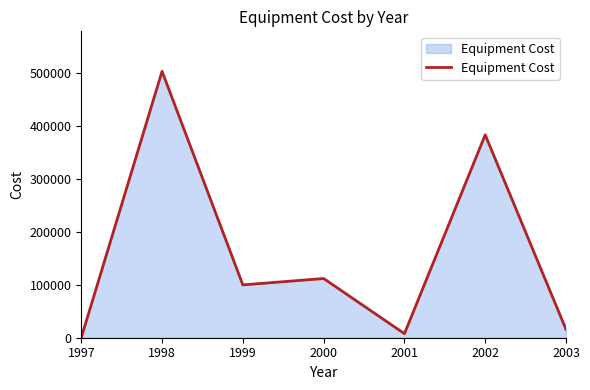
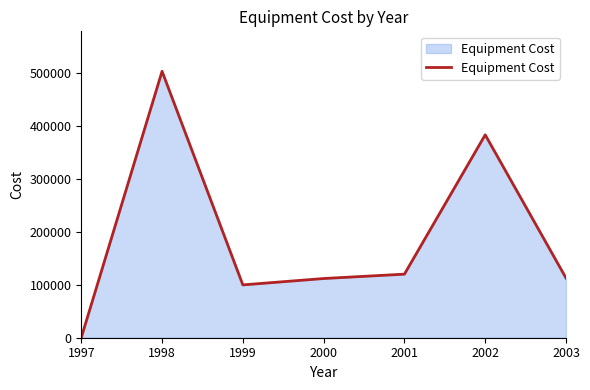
2001: 10000 -> 120000
2003: 20000 -> 110000
